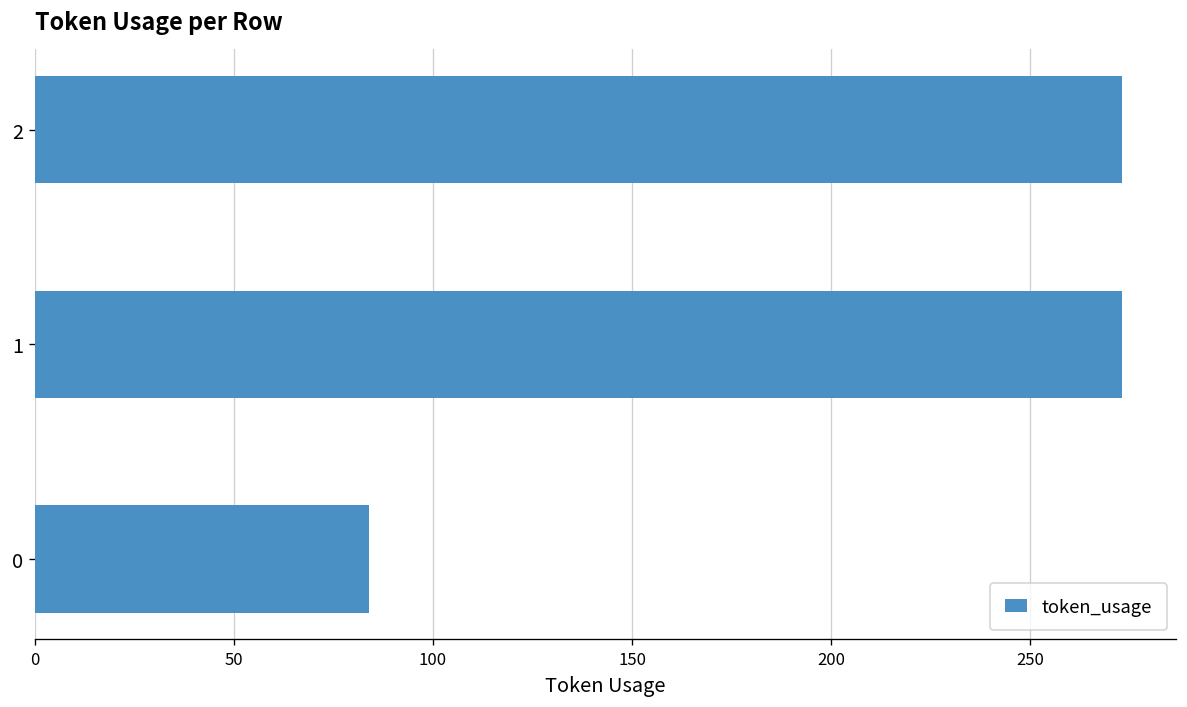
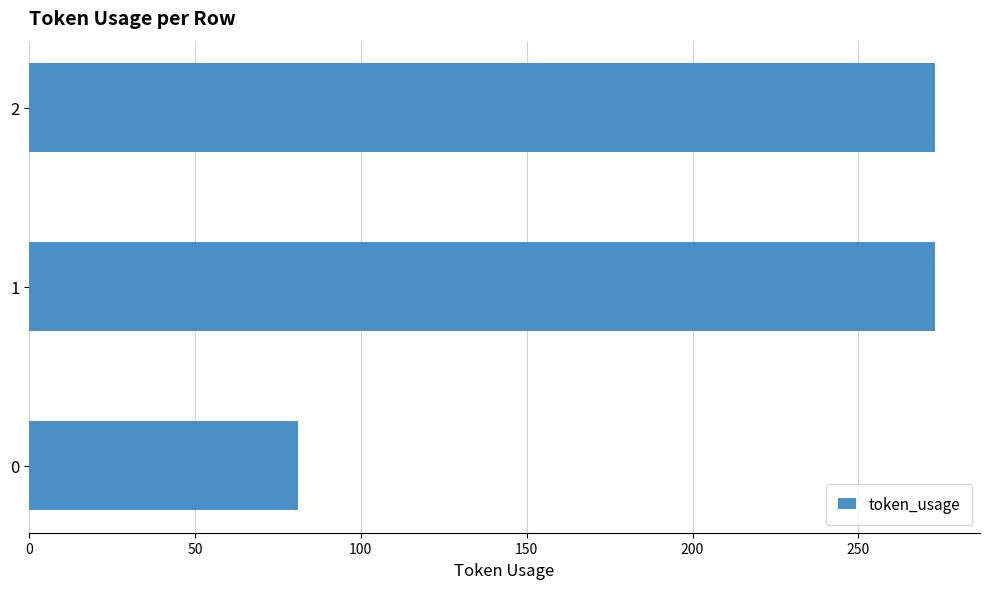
0: 84 -> 81
